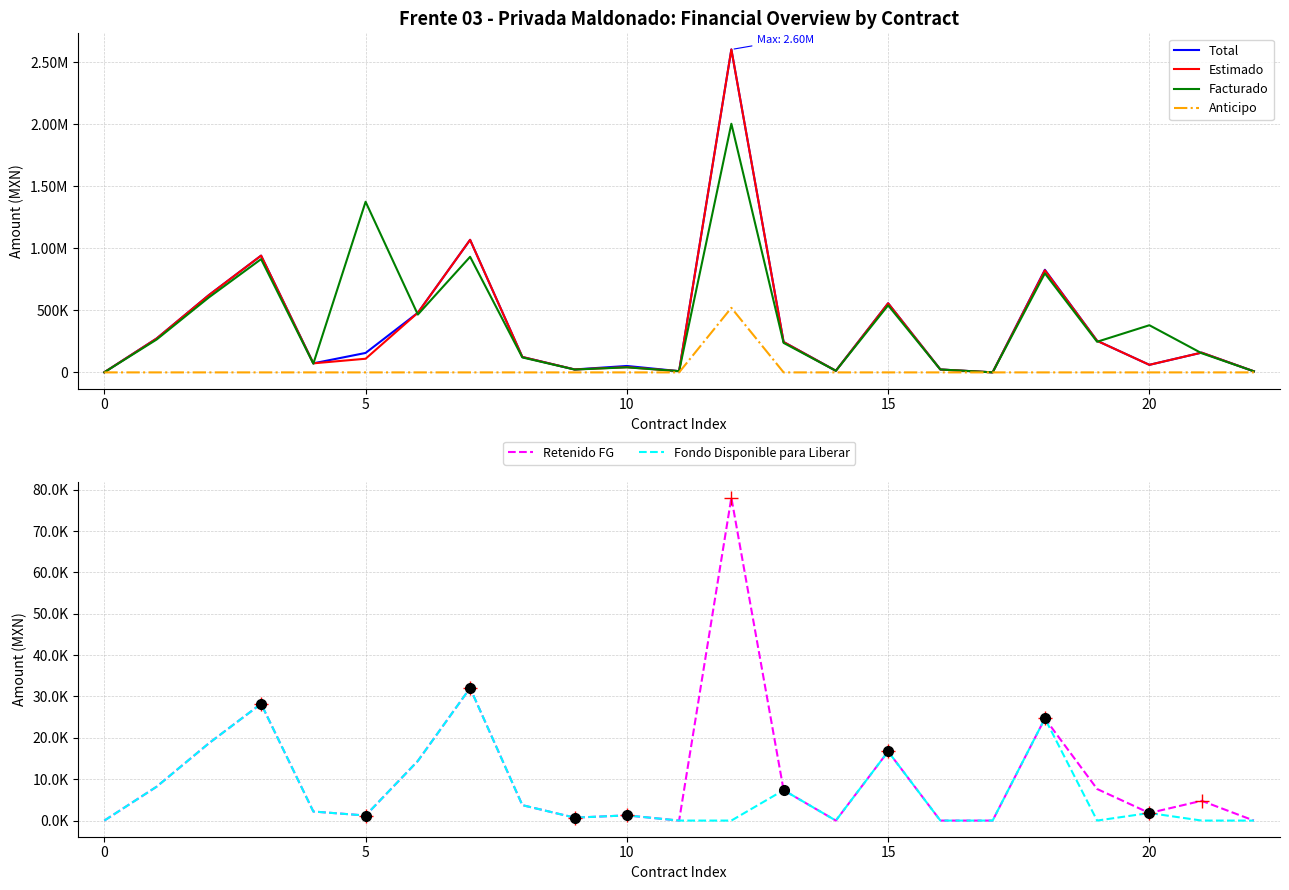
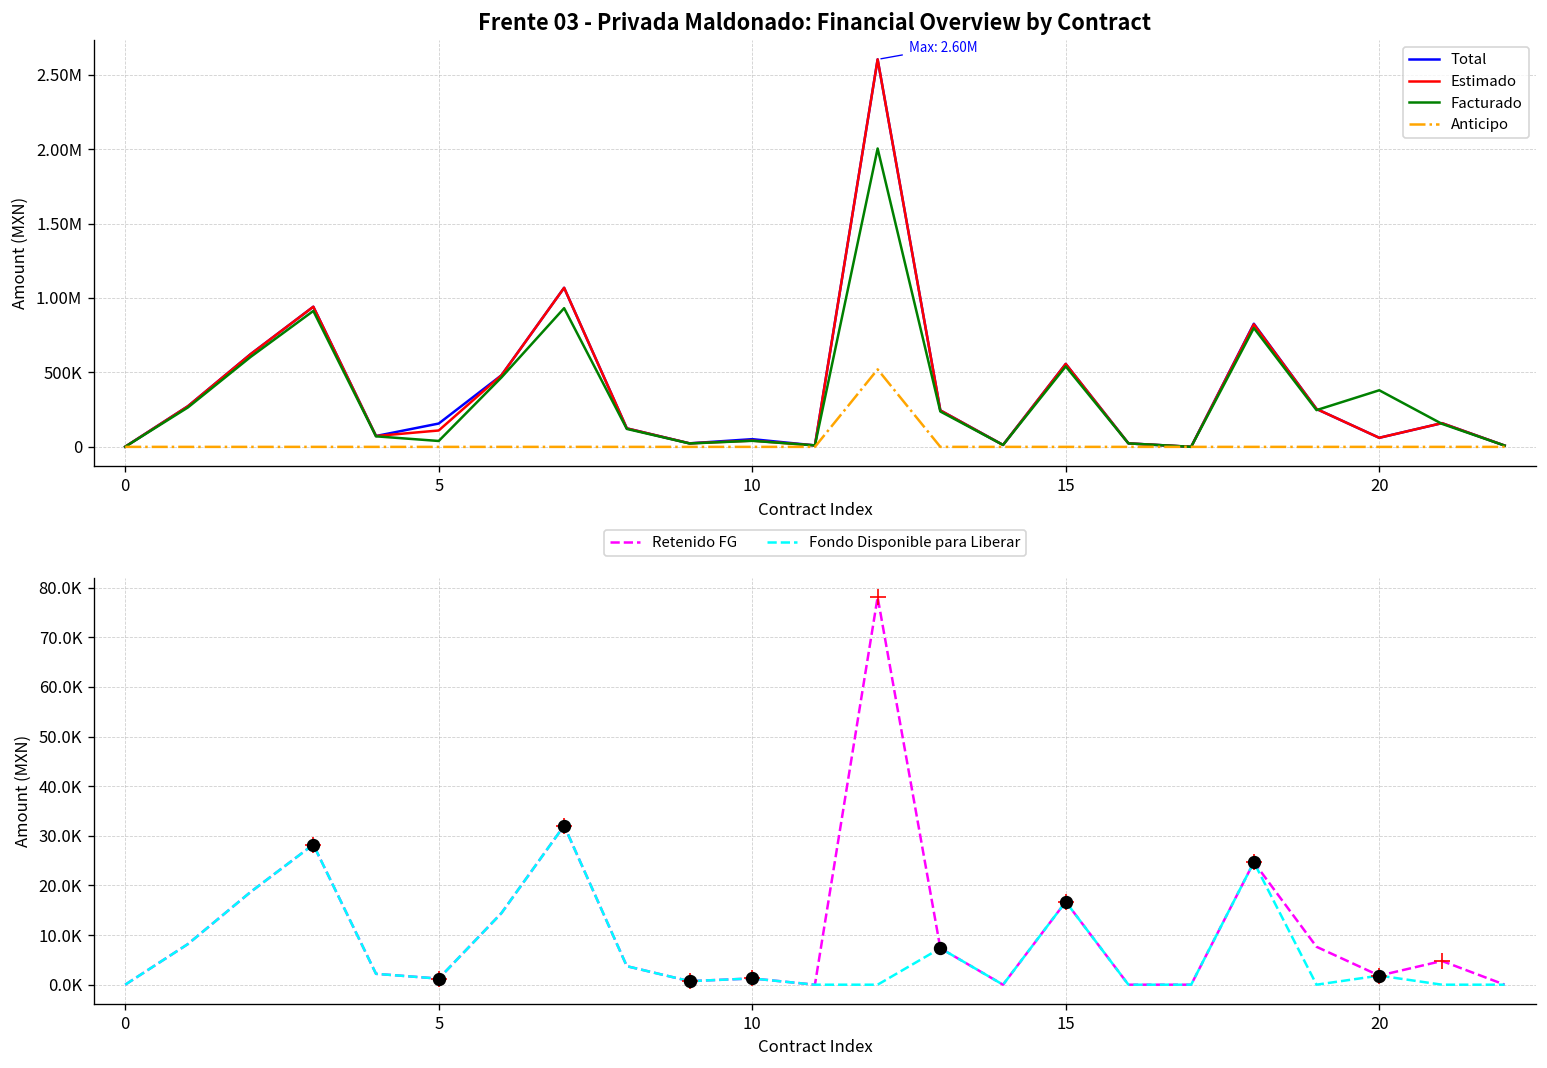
Frente 03 - Privada Maldonado: Financial Overview by Contract, Facturado, 5: 1380000 -> 40000
